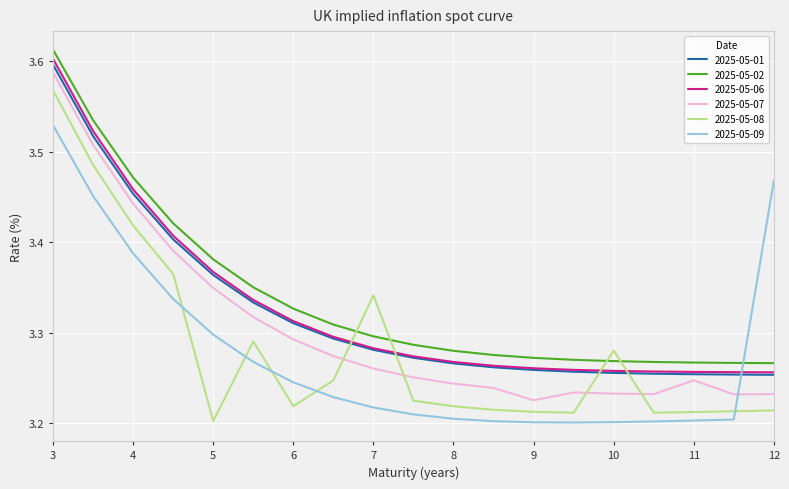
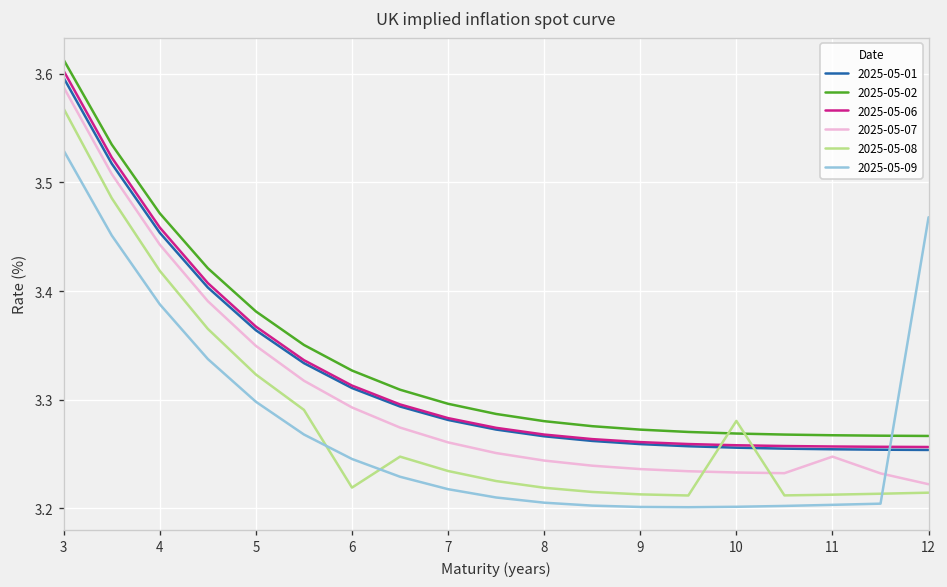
2025-05-08, 5: 3.20 -> 3.32
2025-05-08, 7: 3.34 -> 3.23
2025-05-07, 9: 3.23 -> 3.24
2025-05-07, 12: 3.23 -> 3.22
